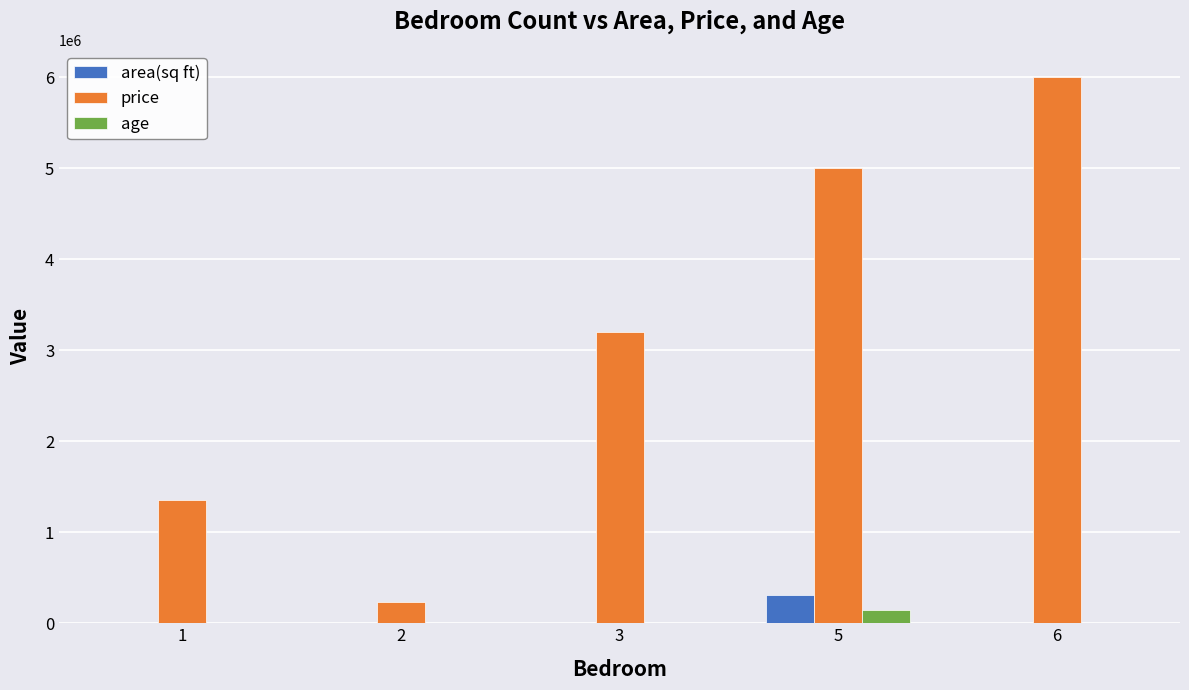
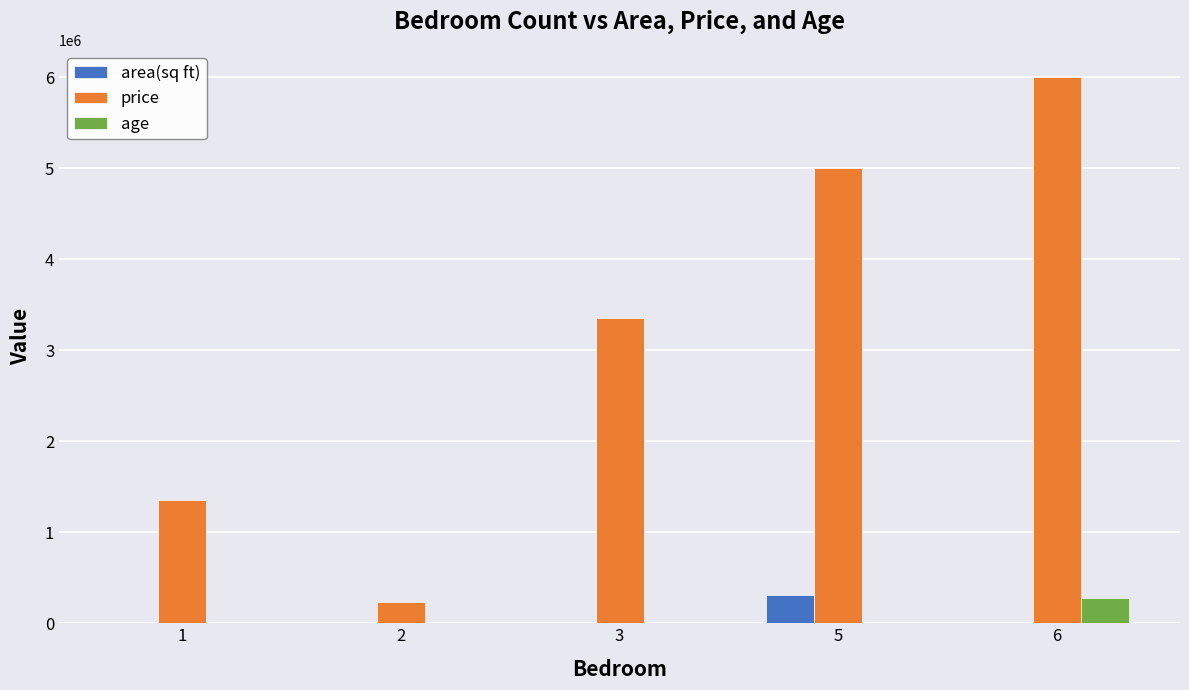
price, 3: 3200000 -> 3400000
age, 5: 100000 -> 0
age, 6: 0 -> 300000
